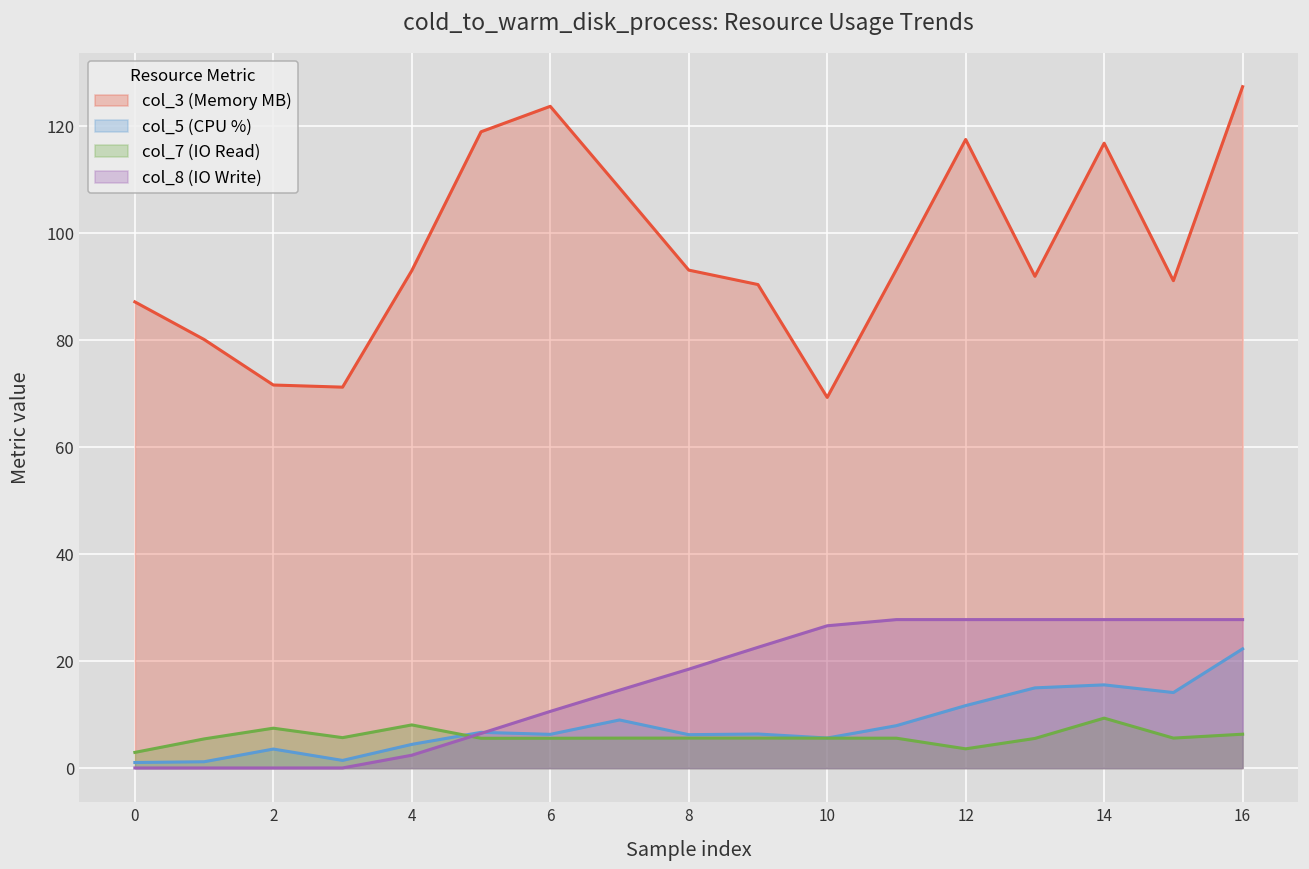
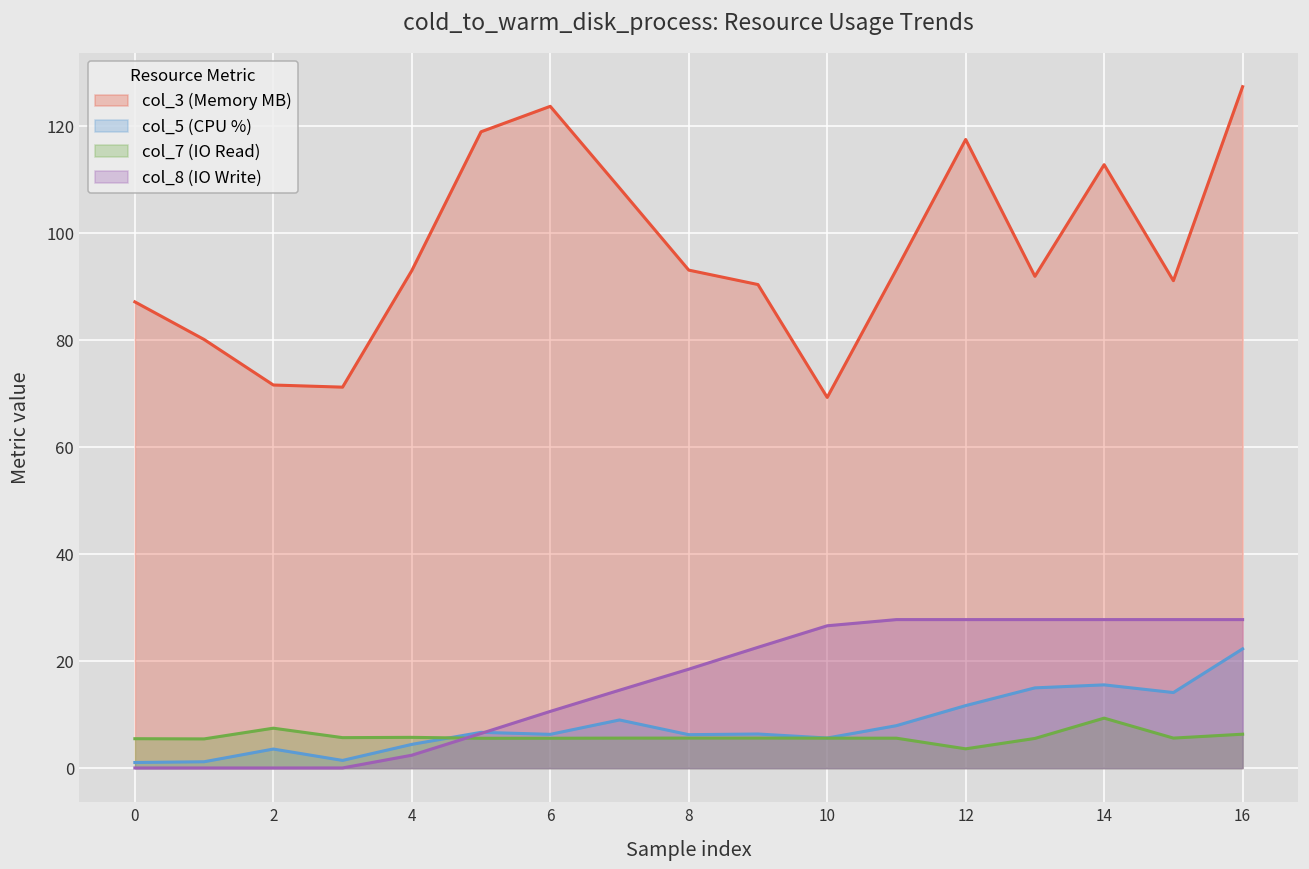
col_7 (IO Read), 0: 3 -> 5
col_7 (IO Read), 4: 8 -> 6
col_3 (Memory MB), 14: 117 -> 113
